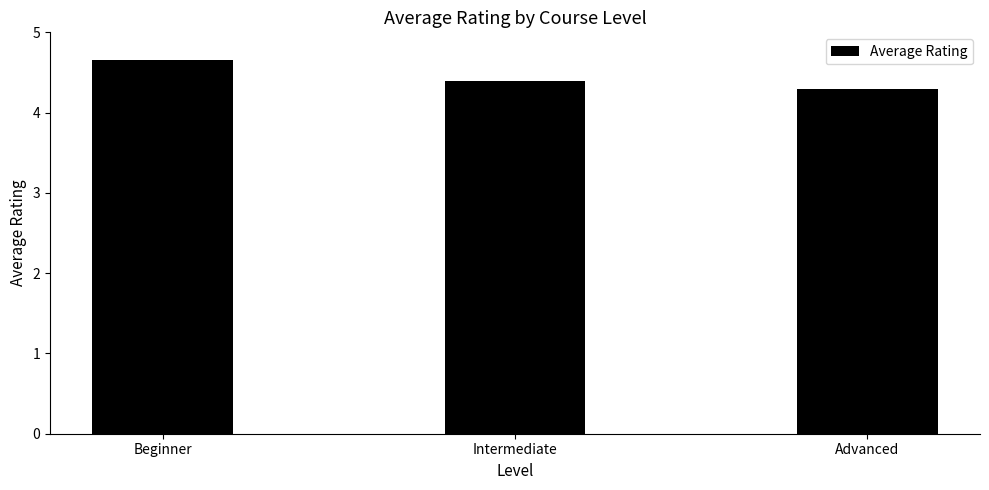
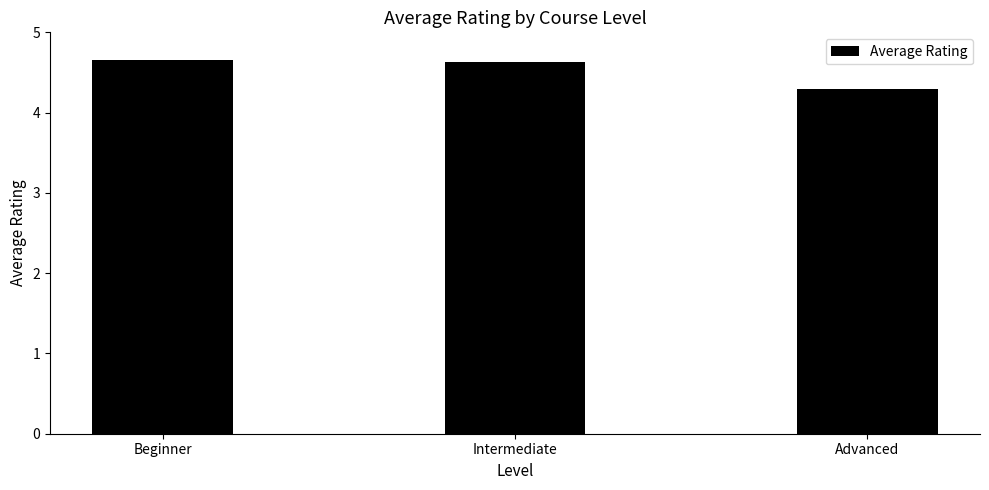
Intermediate: 4.4 -> 4.6
